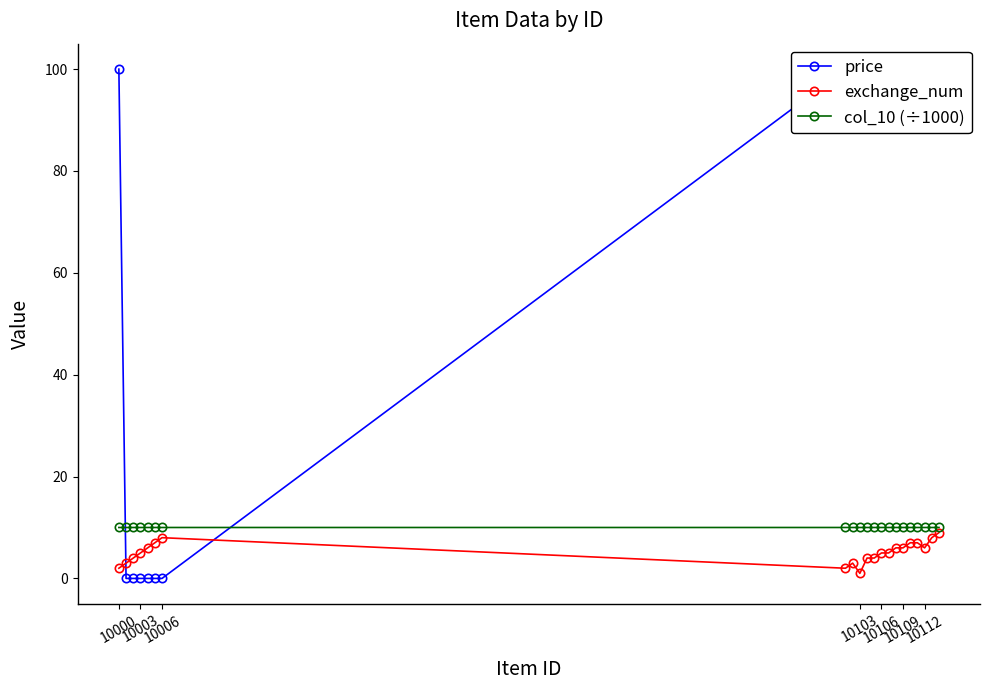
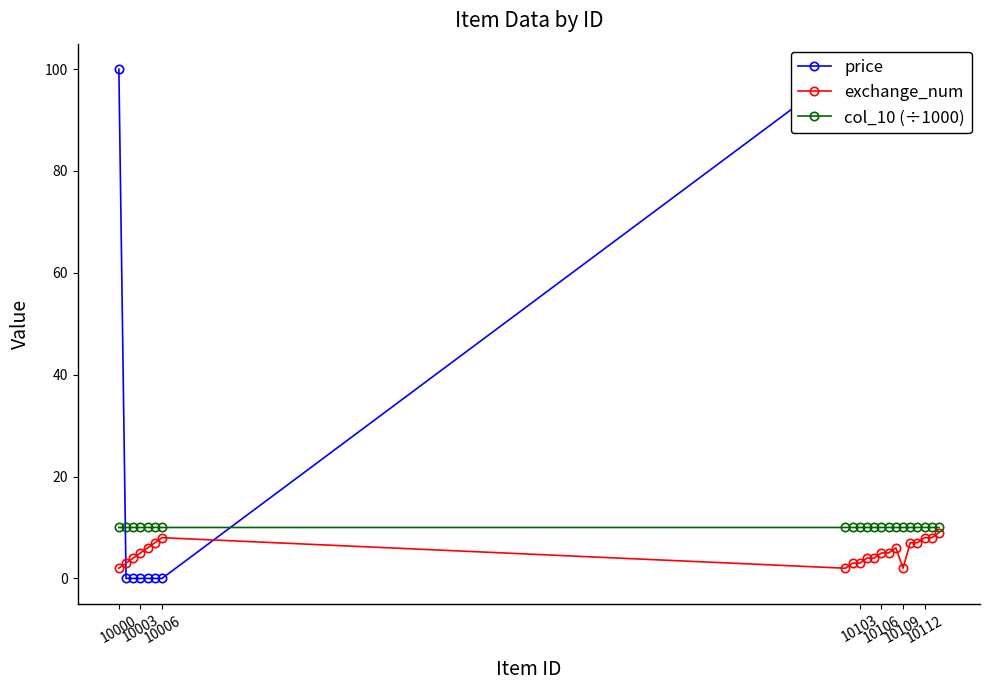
exchange_num, 10103: 1 -> 3
exchange_num, 10109: 6 -> 2
exchange_num, 10112: 6 -> 8
